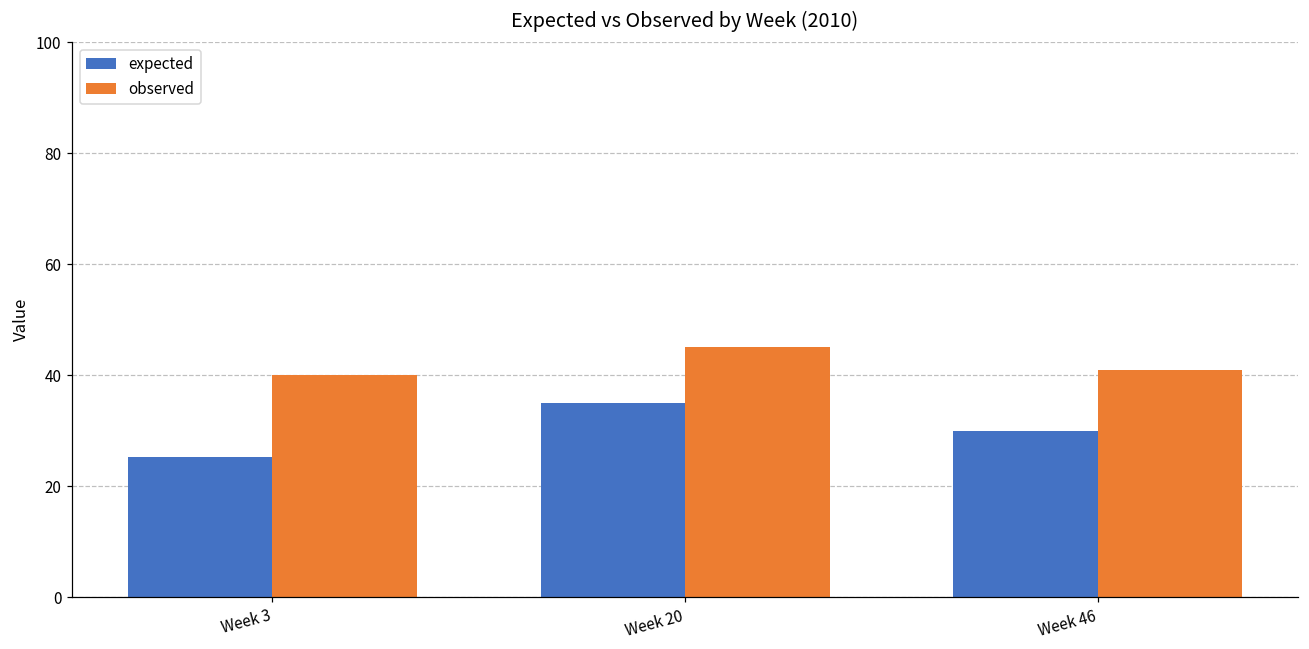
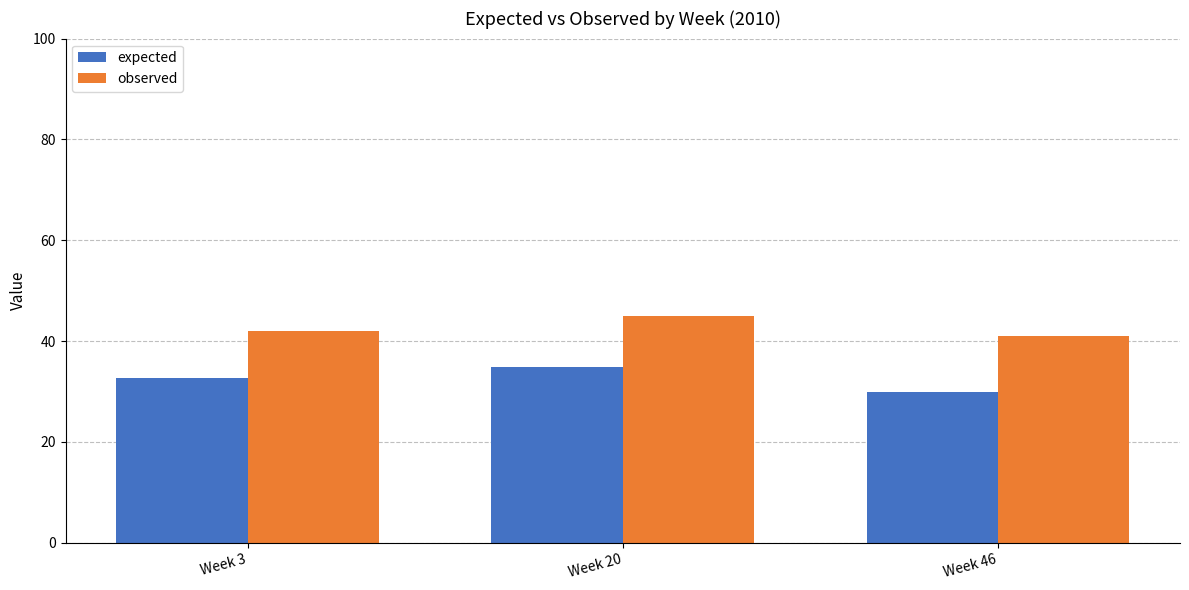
expected, Week 3: 25 -> 33
observed, Week 3: 40 -> 42
